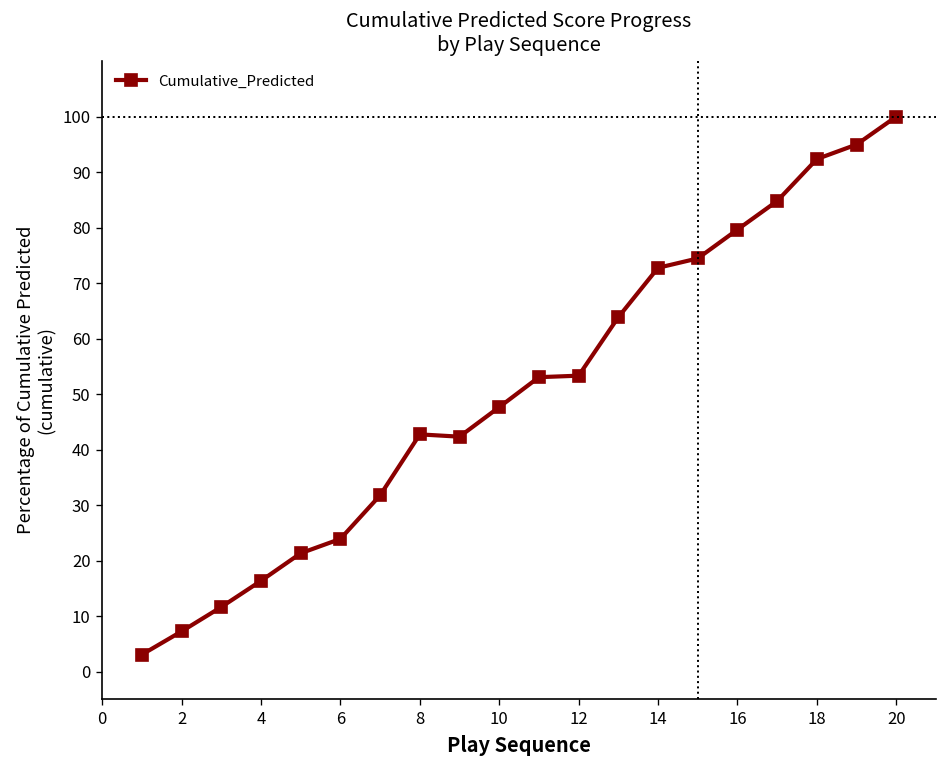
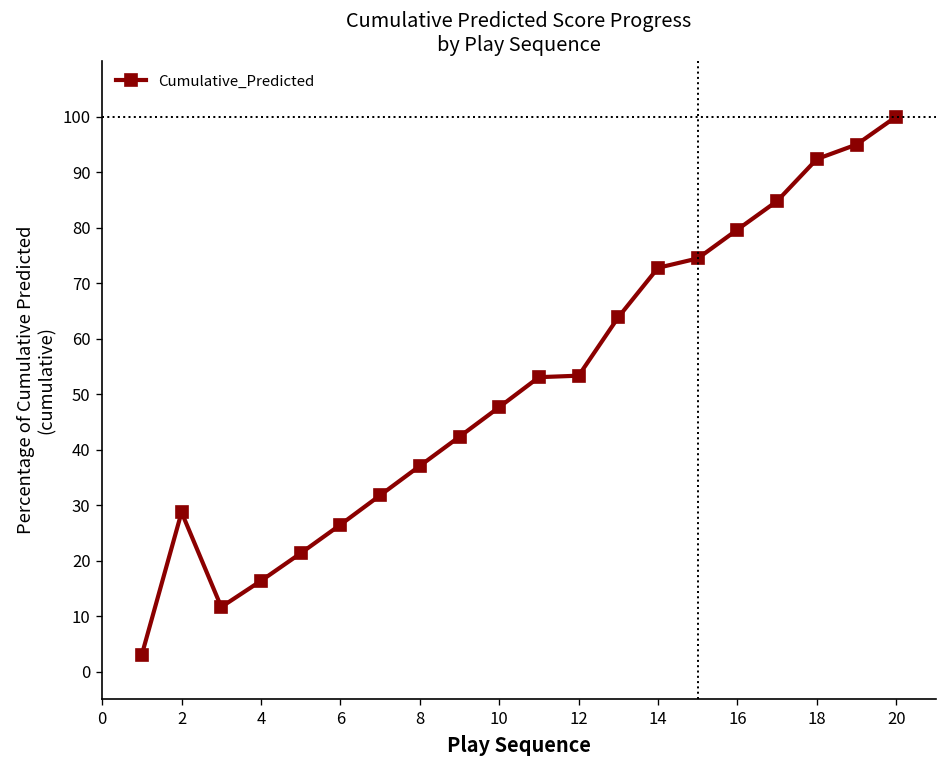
2: 7 -> 29
6: 24 -> 26
8: 43 -> 37
